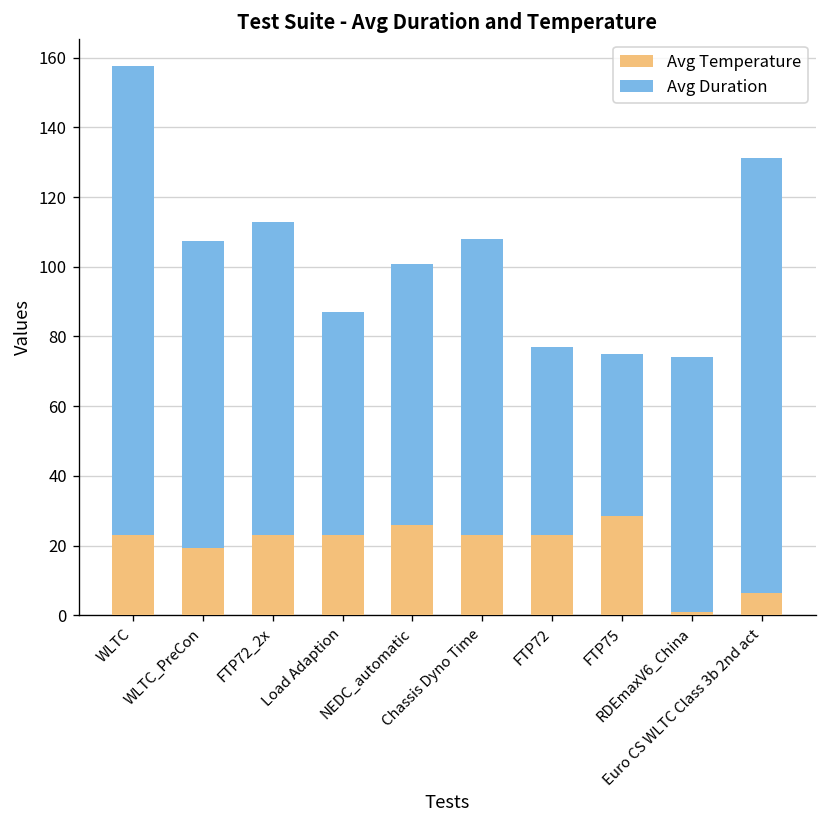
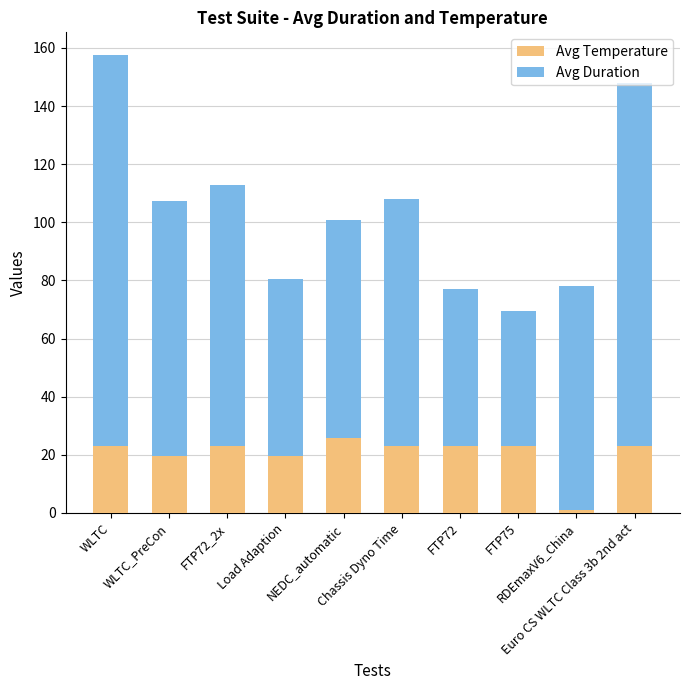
Avg Temperature, Load Adaption: 23 -> 20
Avg Duration, Load Adaption: 64 -> 61
Avg Temperature, FTP75: 28 -> 23
Avg Duration, RDEmaxV6_China: 73 -> 77
Avg Temperature, Euro CS WLTC Class 3b 2nd act: 6 -> 23
